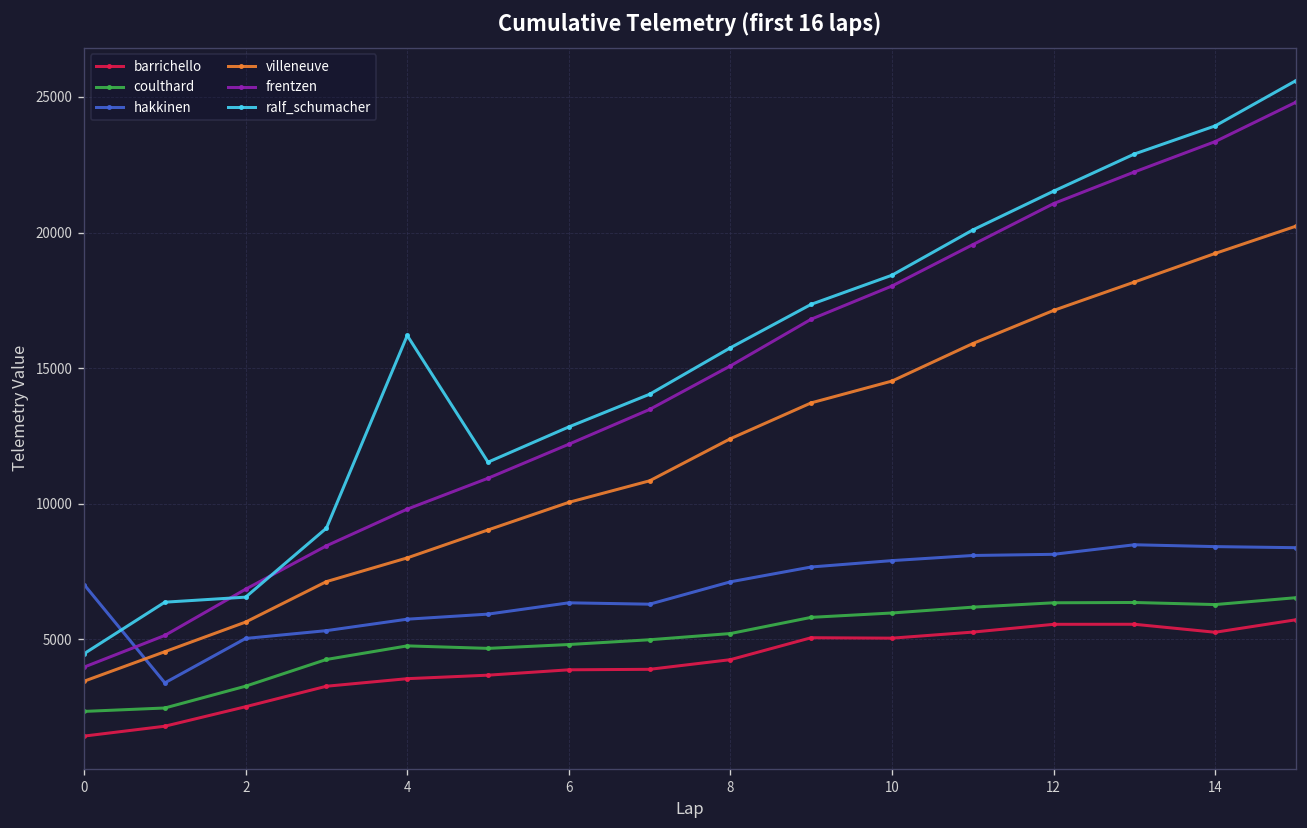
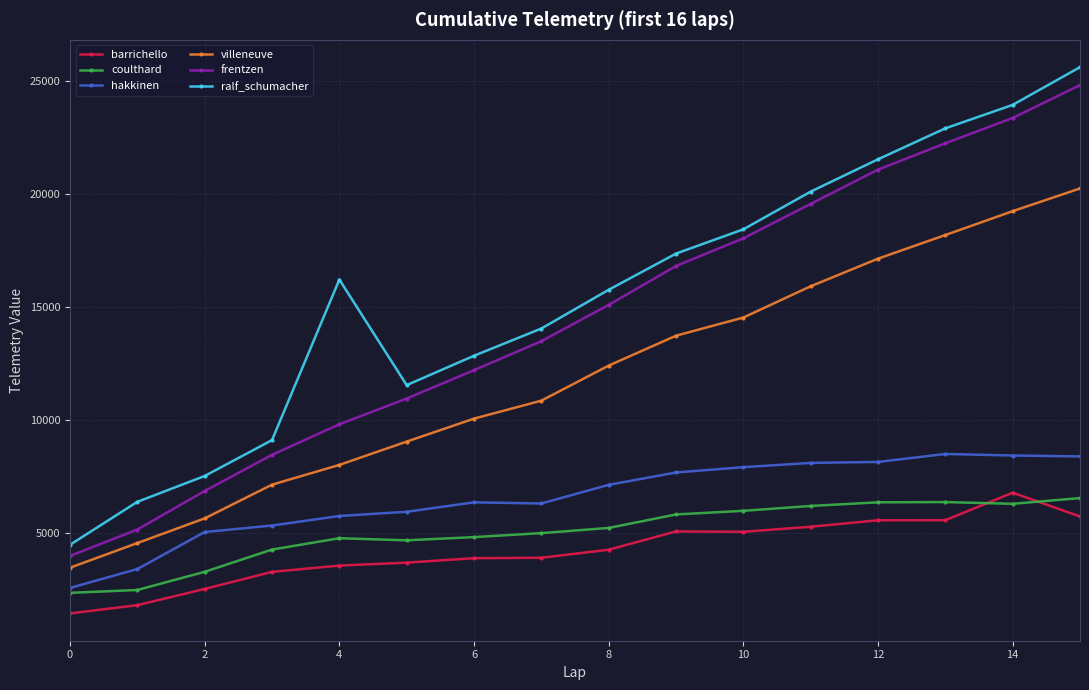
hakkinen, 0: 7000 -> 2600
ralf_schumacher, 2: 6600 -> 7500
barrichello, 14: 5300 -> 6800
